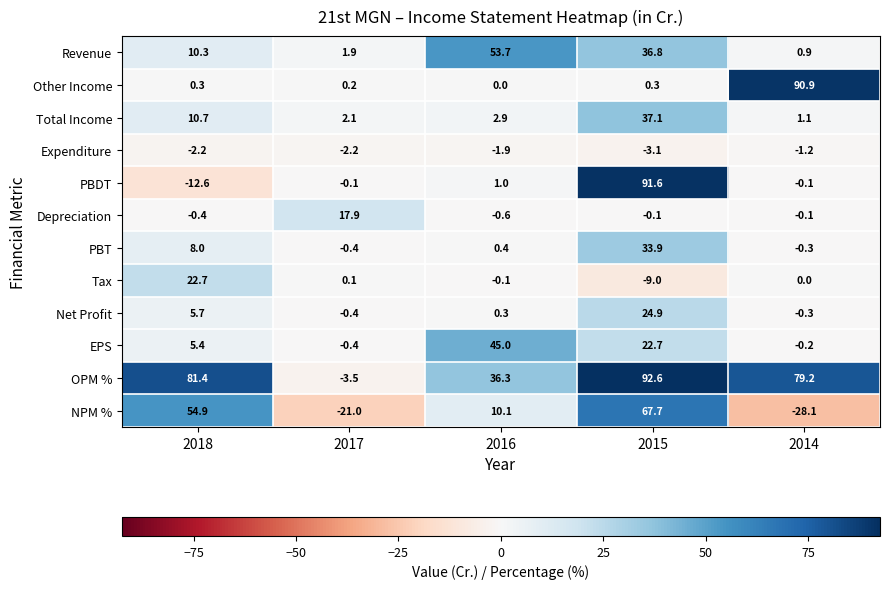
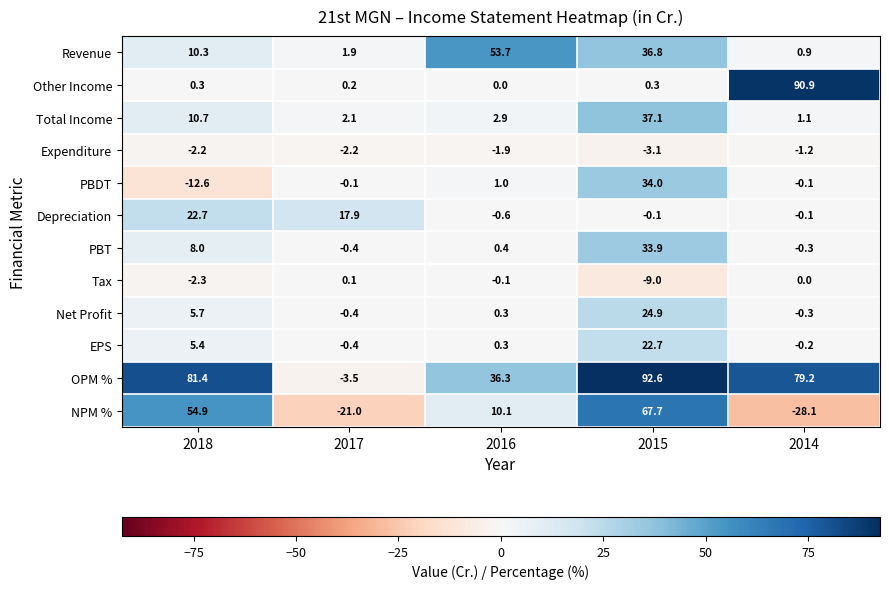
PBDT, 2015: 91.6 -> 34.0
Depreciation, 2018: -0.4 -> 22.7
Tax, 2018: 22.7 -> -2.3
EPS, 2016: 45.0 -> 0.3
